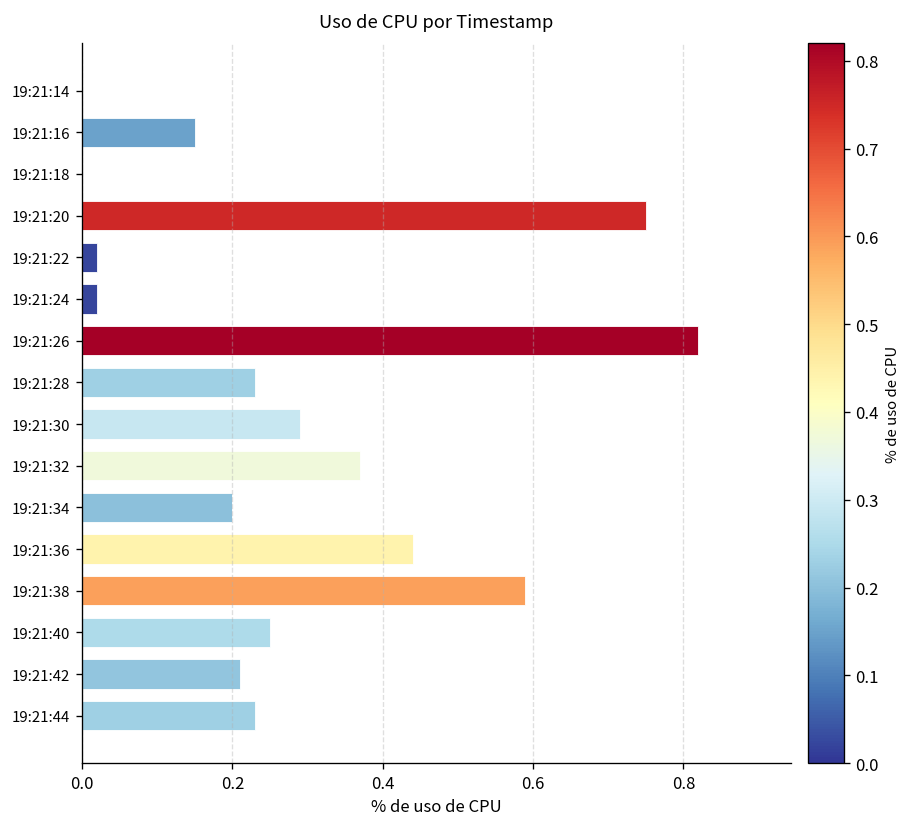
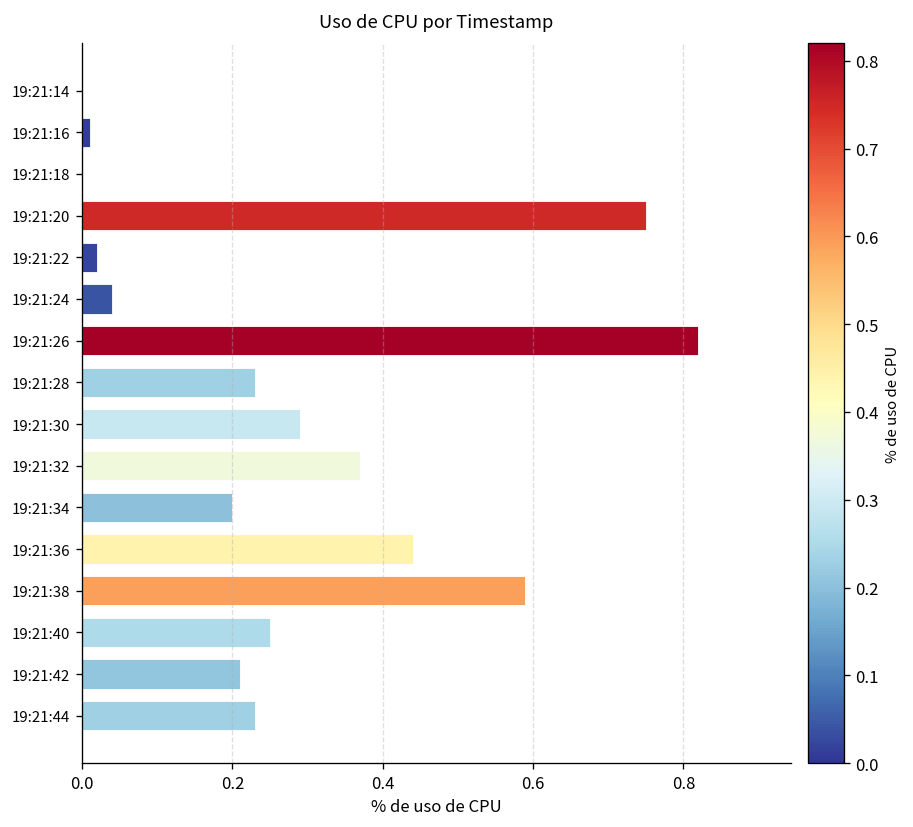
19:21:16: 0.15 -> 0.01
19:21:24: 0.02 -> 0.04
